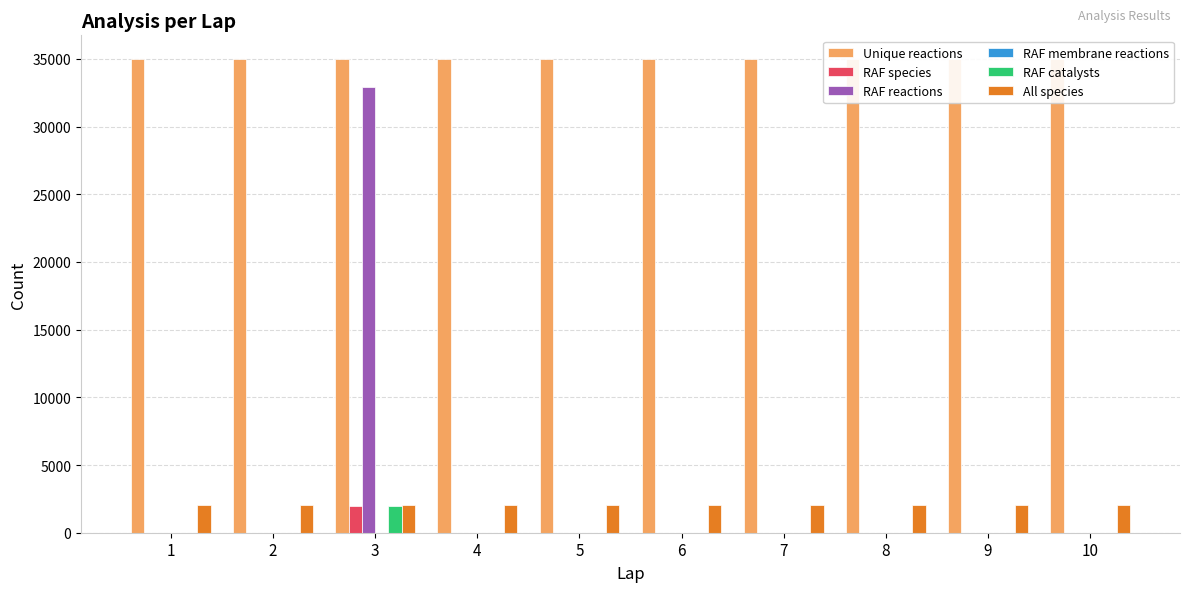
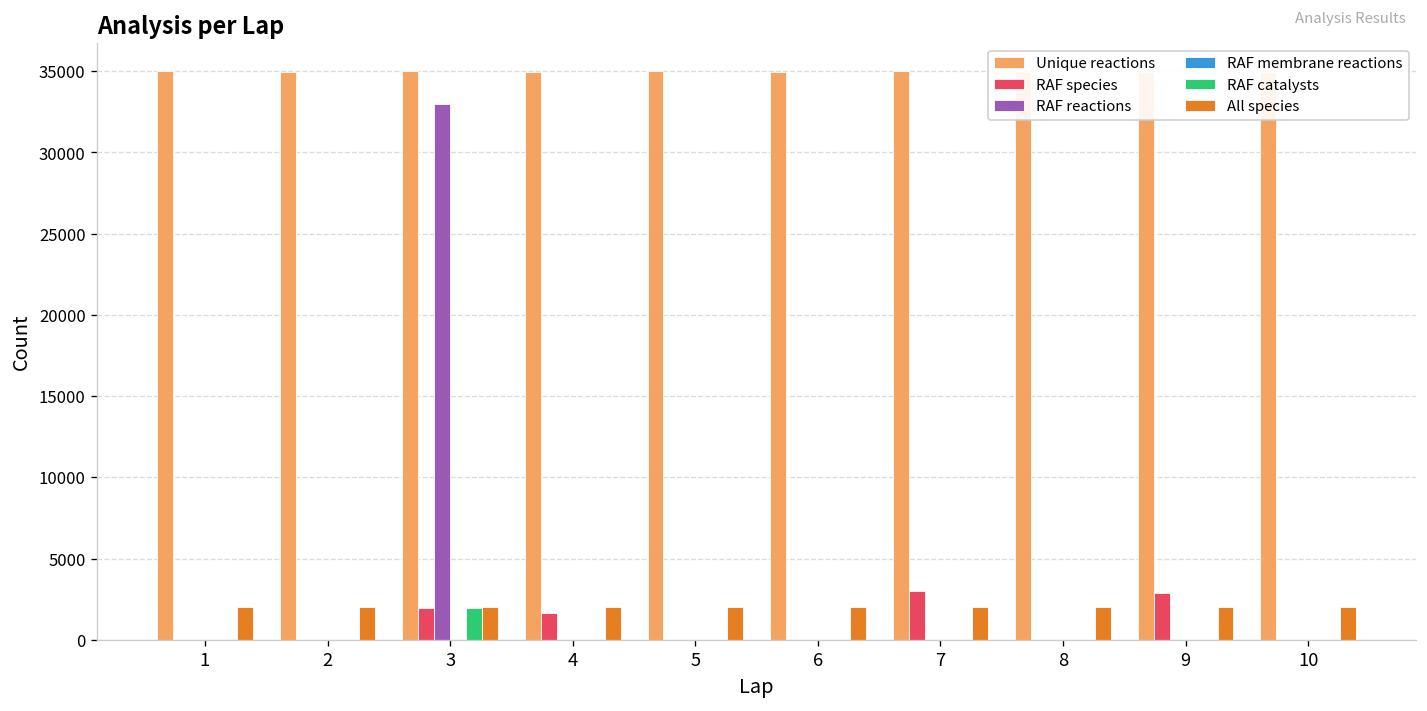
RAF species, 4: 0 -> 1600
RAF species, 7: 0 -> 3000
RAF species, 9: 0 -> 2900
